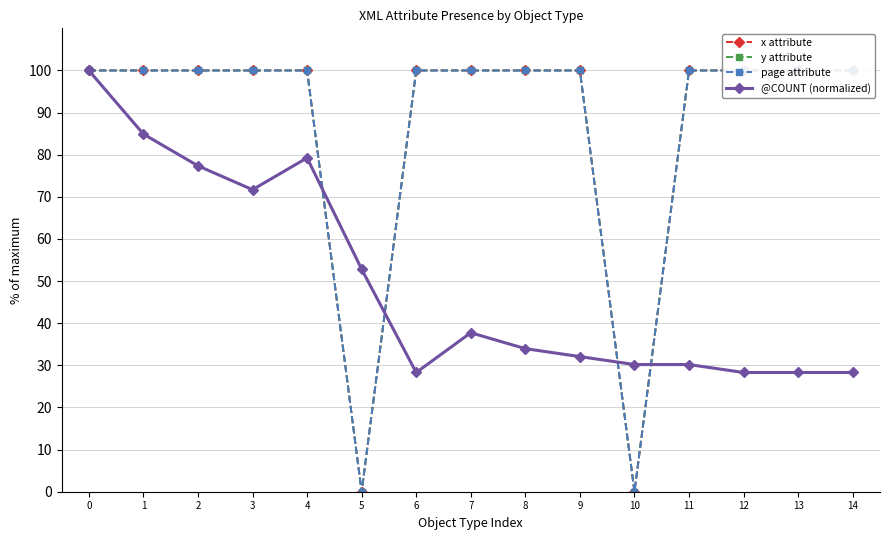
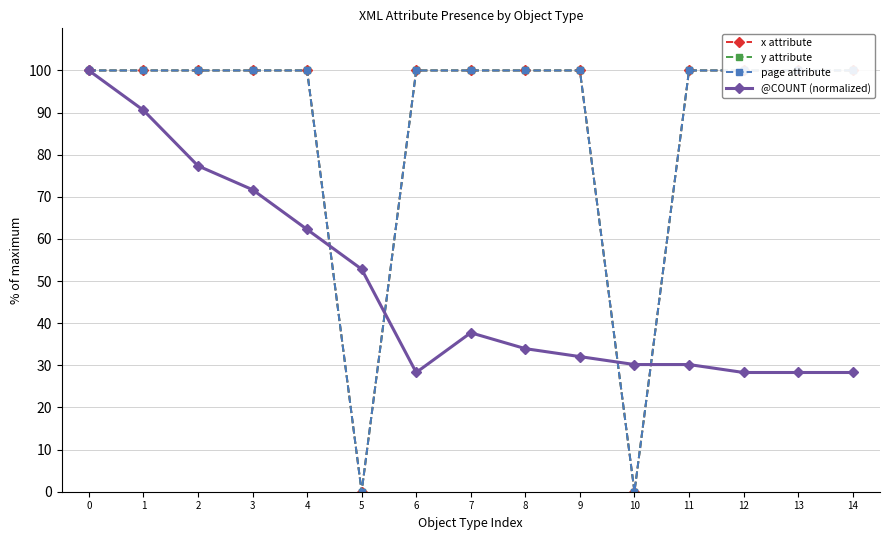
@COUNT (normalized), 1: 85 -> 91
@COUNT (normalized), 4: 79 -> 62
